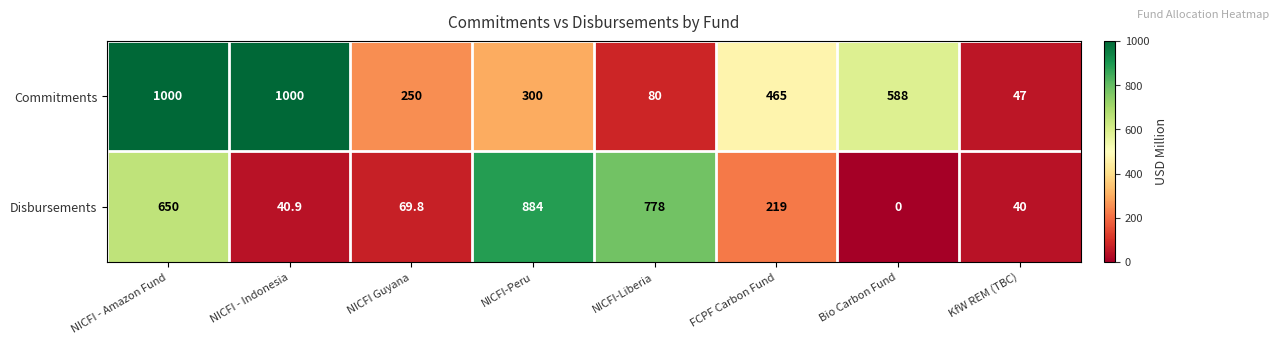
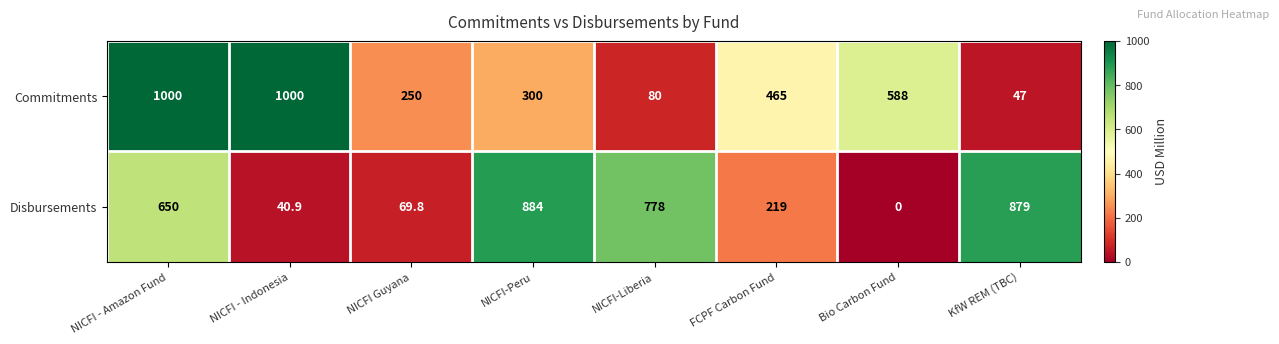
Disbursements, KfW REM (TBC): 40 -> 879
